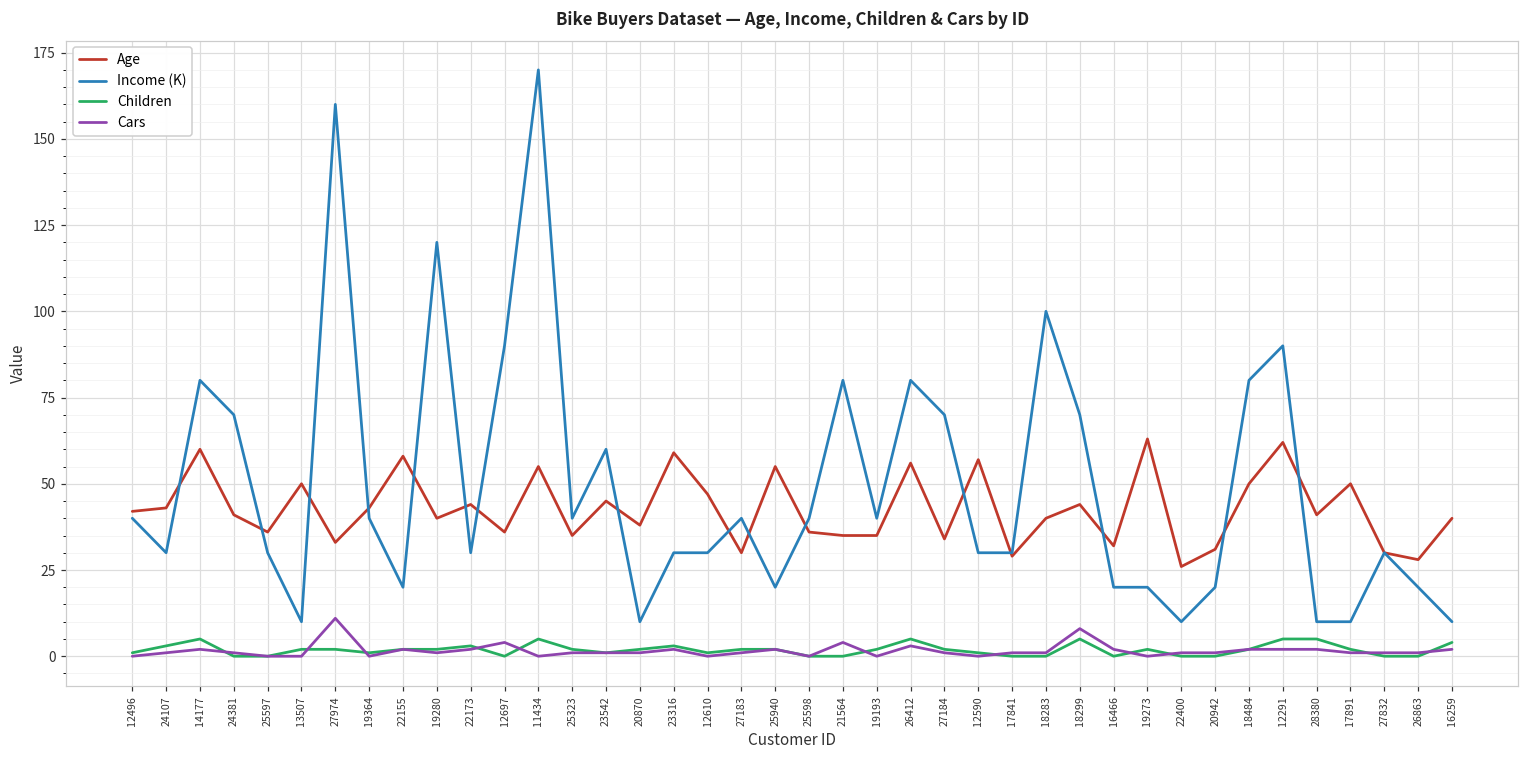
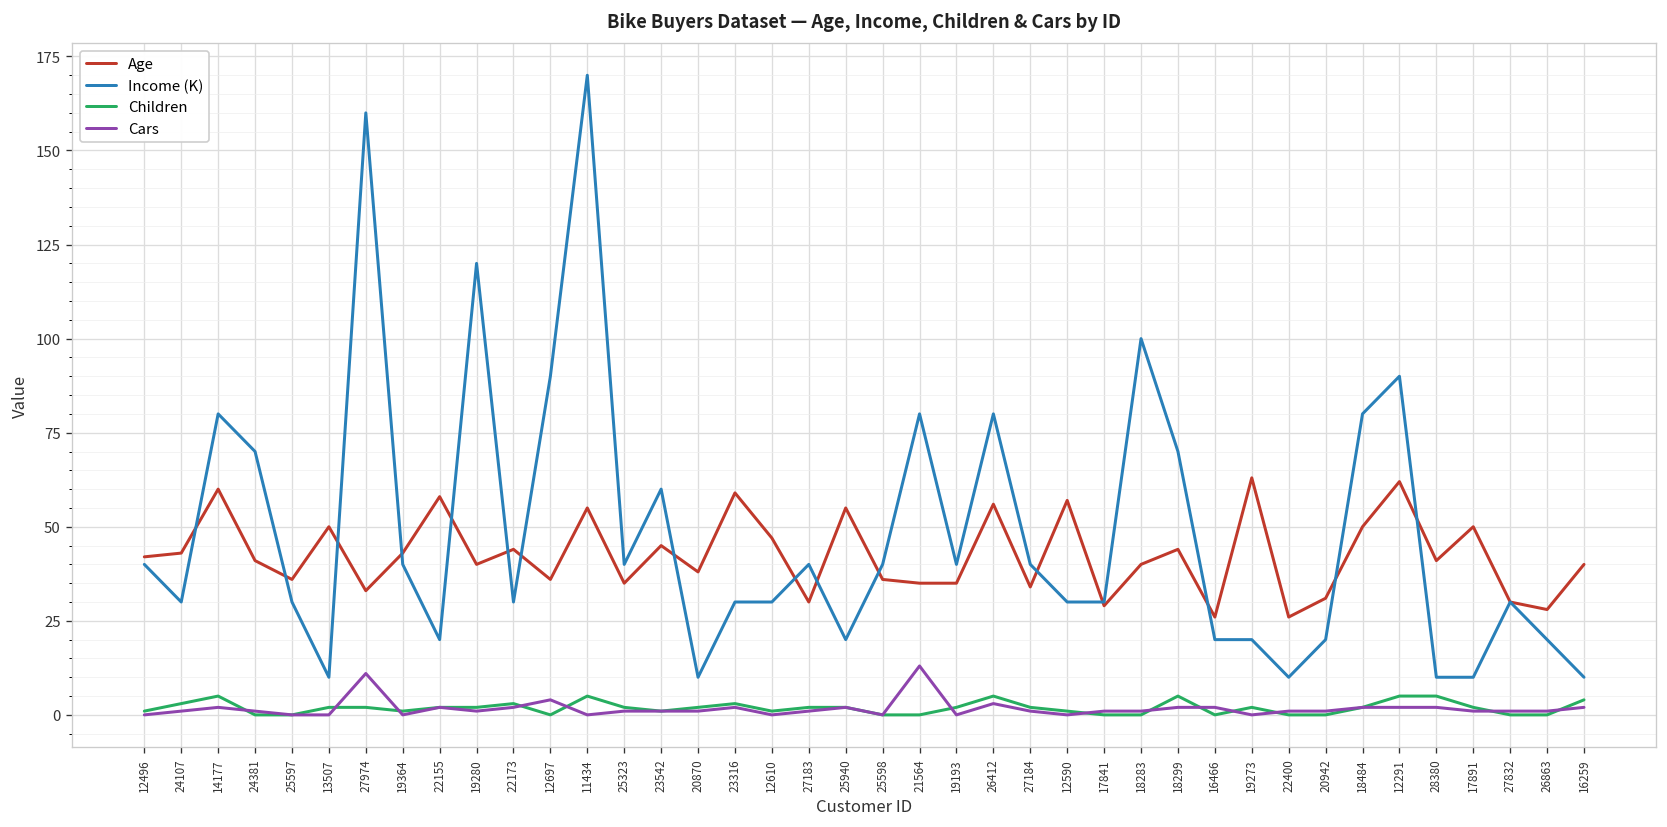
Cars, 21564: 4 -> 13
Income (K), 27184: 70 -> 40
Cars, 18299: 8 -> 2
Age, 16466: 32 -> 26
